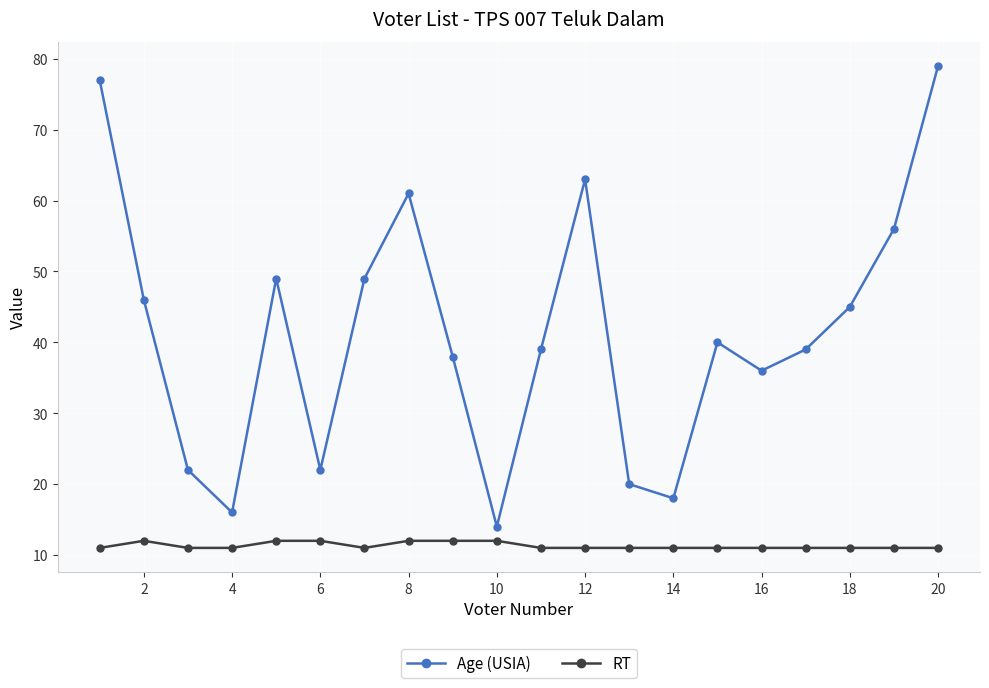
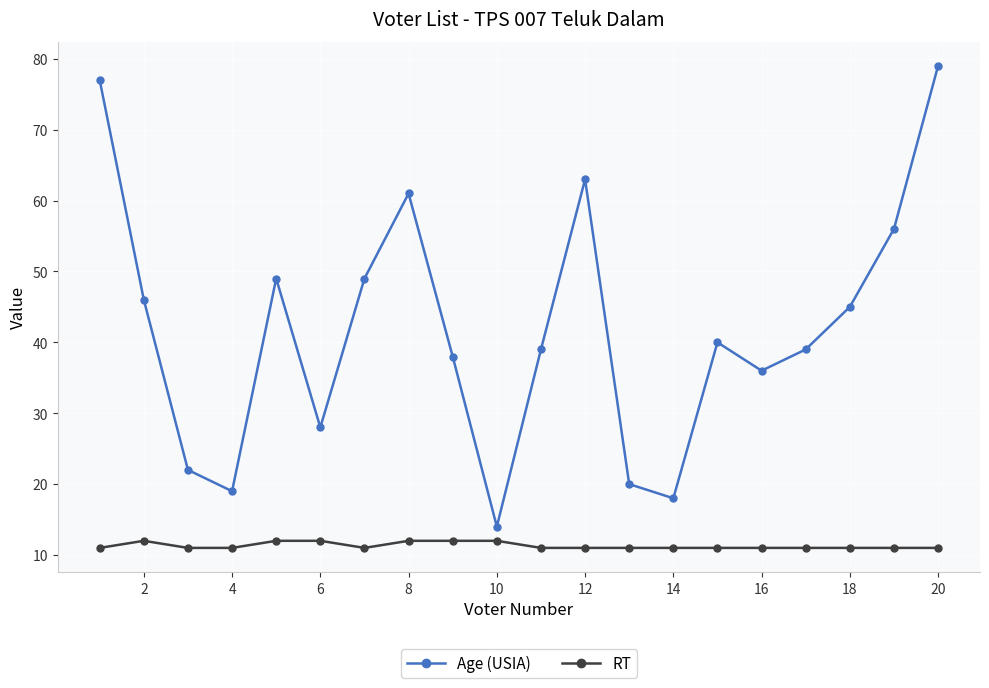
Age (USIA), 4: 16 -> 19
Age (USIA), 6: 22 -> 28
